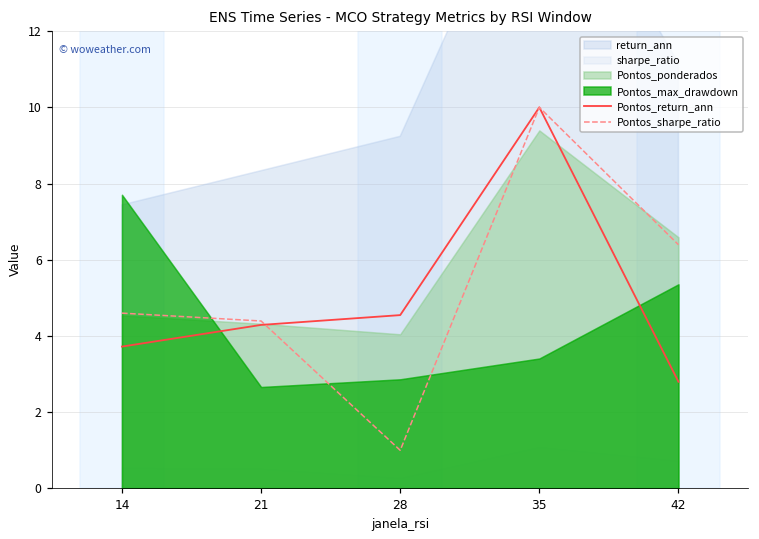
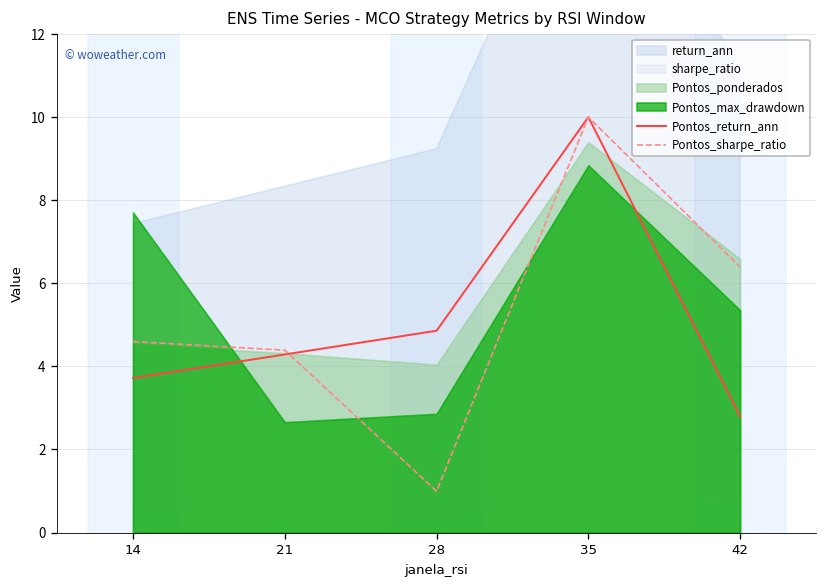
Pontos_return_ann, 28: 4.5 -> 4.9
Pontos_max_drawdown, 35: 3.4 -> 8.8
